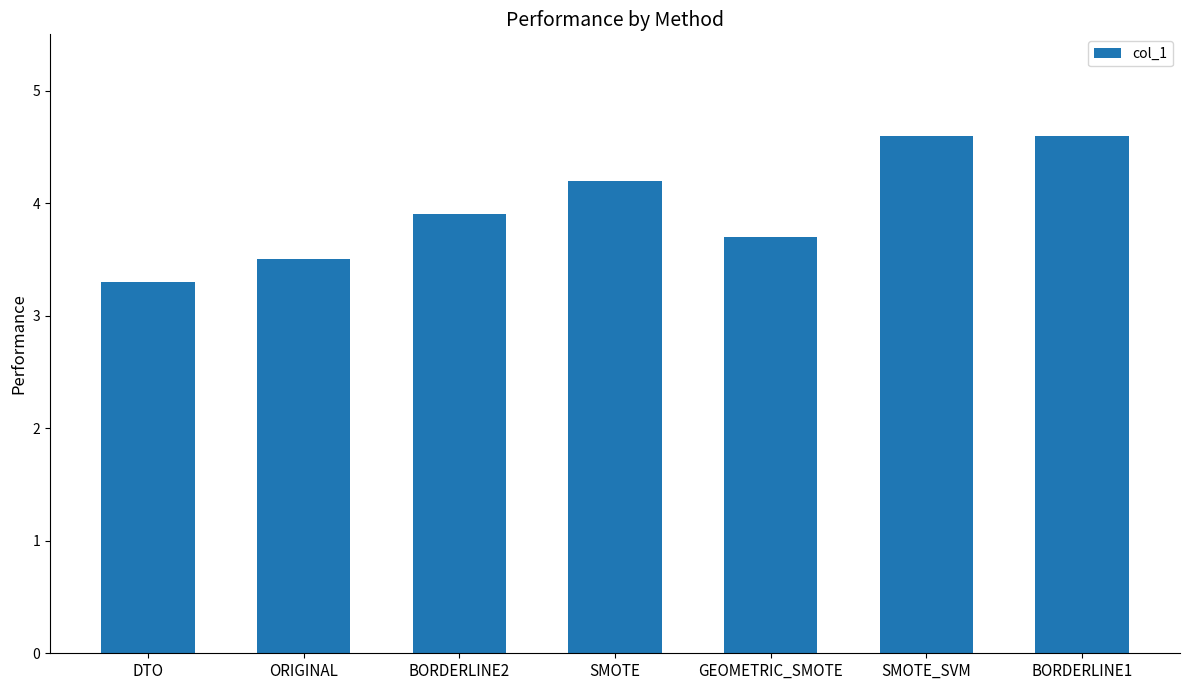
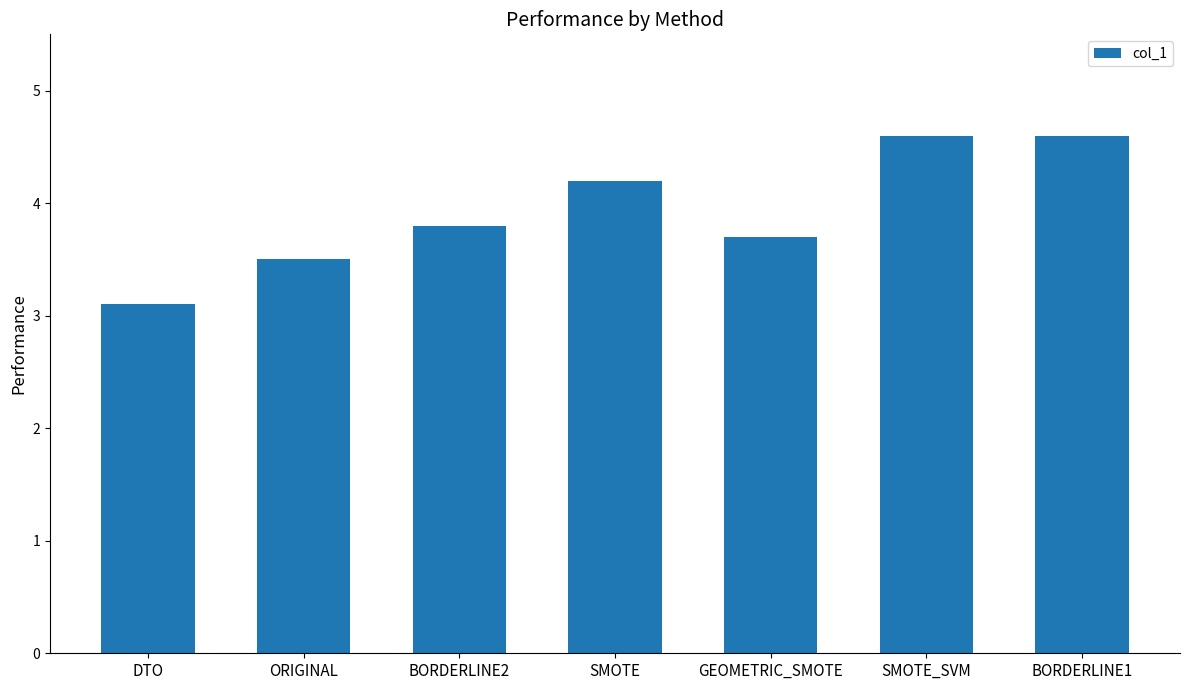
DTO: 3.3 -> 3.1
BORDERLINE2: 3.9 -> 3.8
